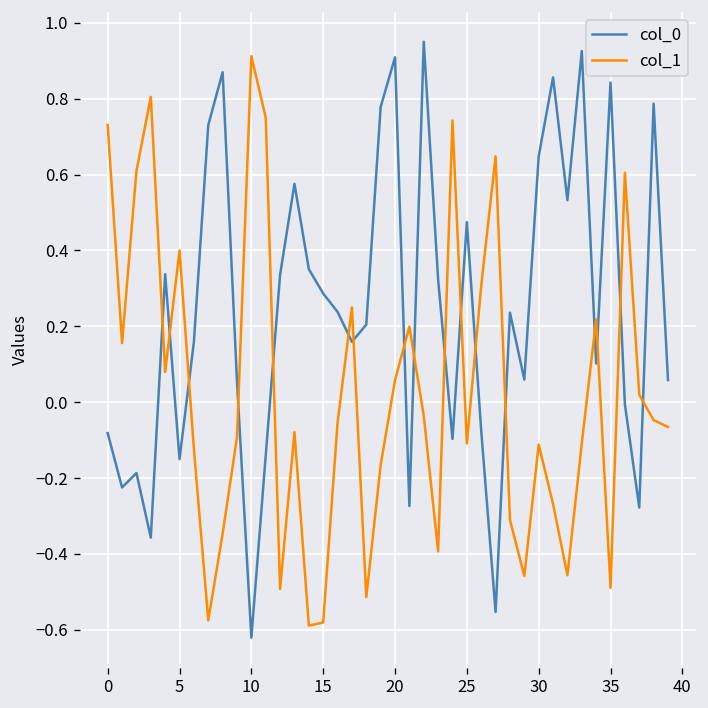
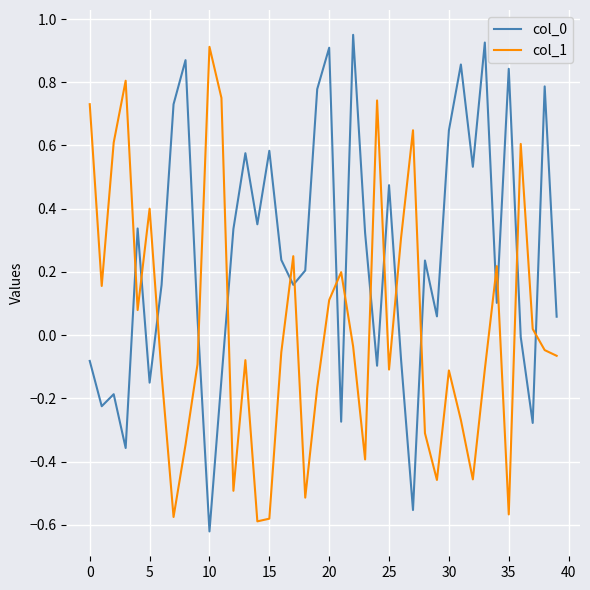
col_0, 15: 0.29 -> 0.58
col_1, 20: 0.06 -> 0.11
col_1, 35: -0.49 -> -0.57
